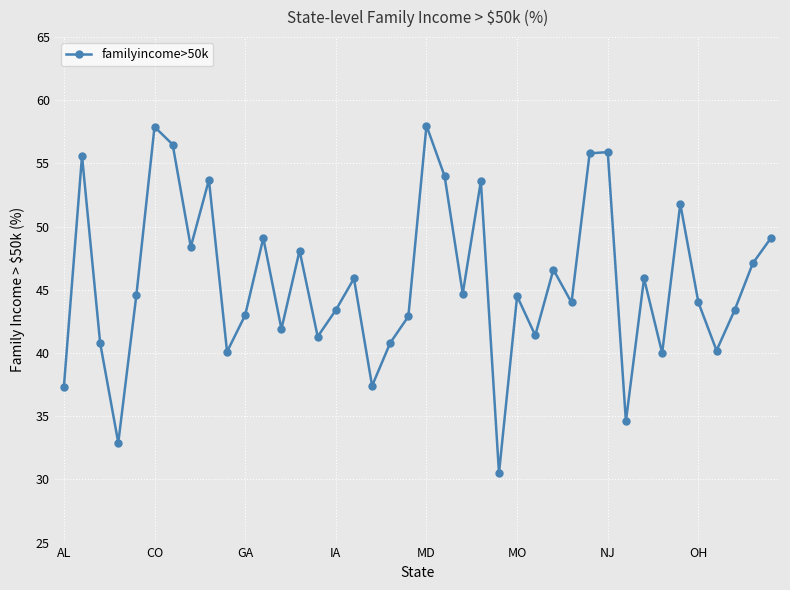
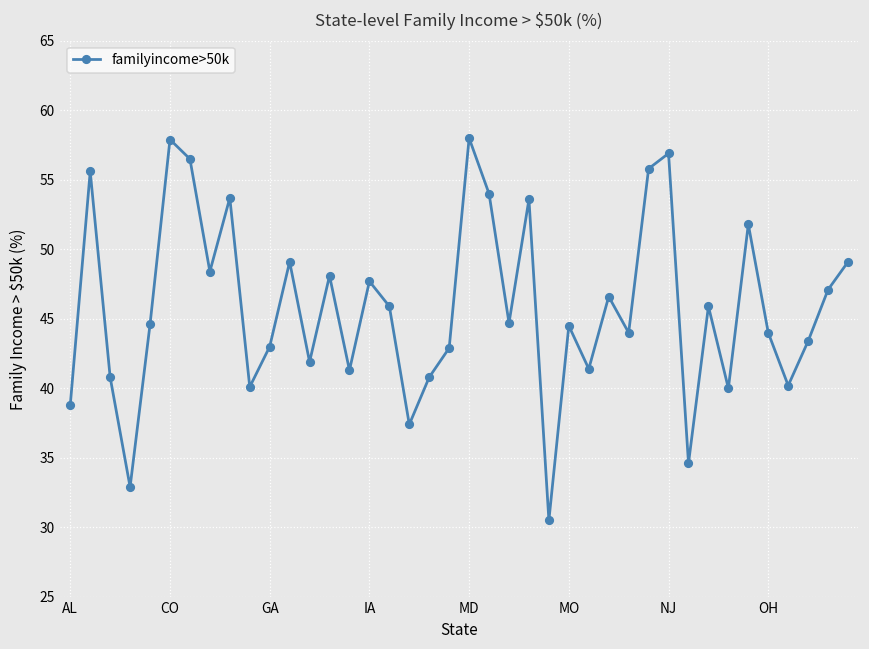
AL: 37.3 -> 38.8
IA: 43.4 -> 47.7
NJ: 55.9 -> 56.9
